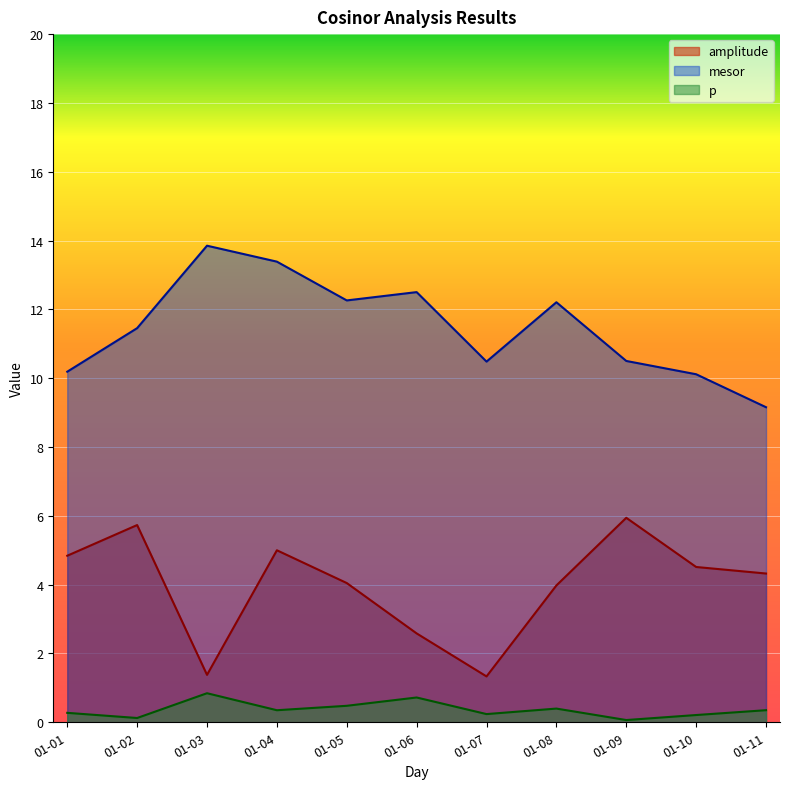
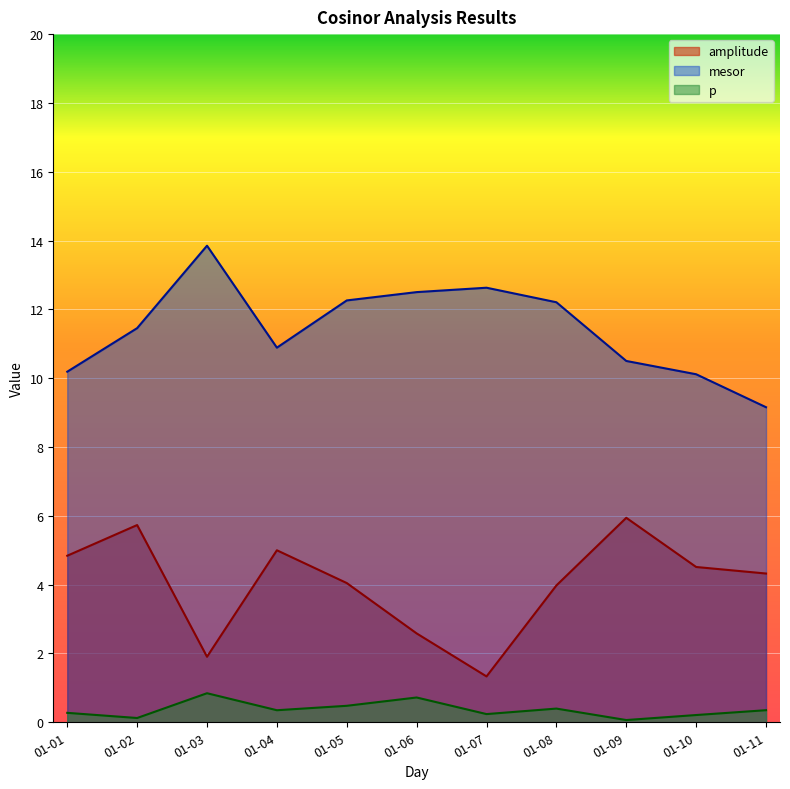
amplitude, 01-03: 1.4 -> 1.9
mesor, 01-04: 13.4 -> 10.9
mesor, 01-07: 10.5 -> 12.6
